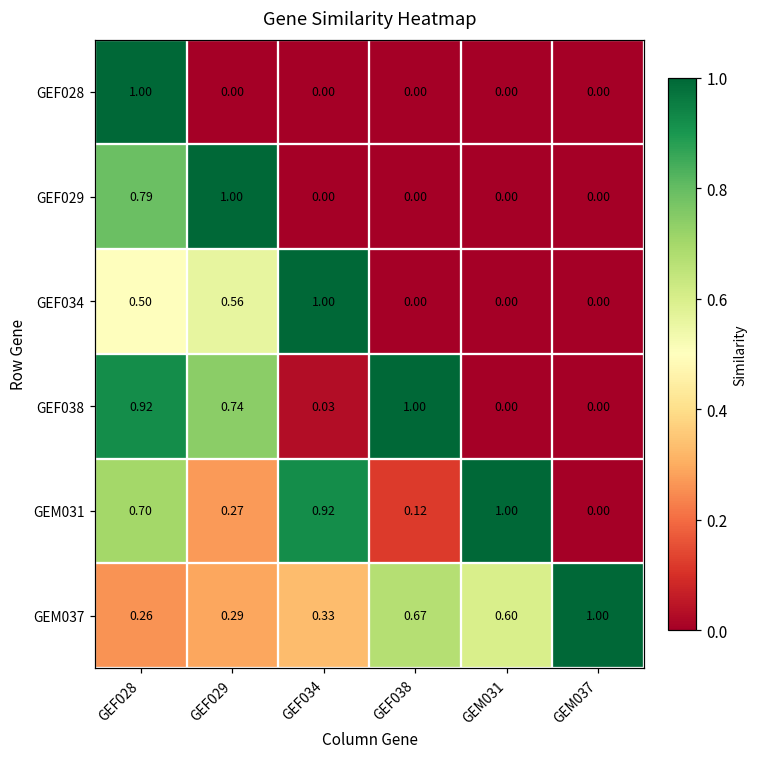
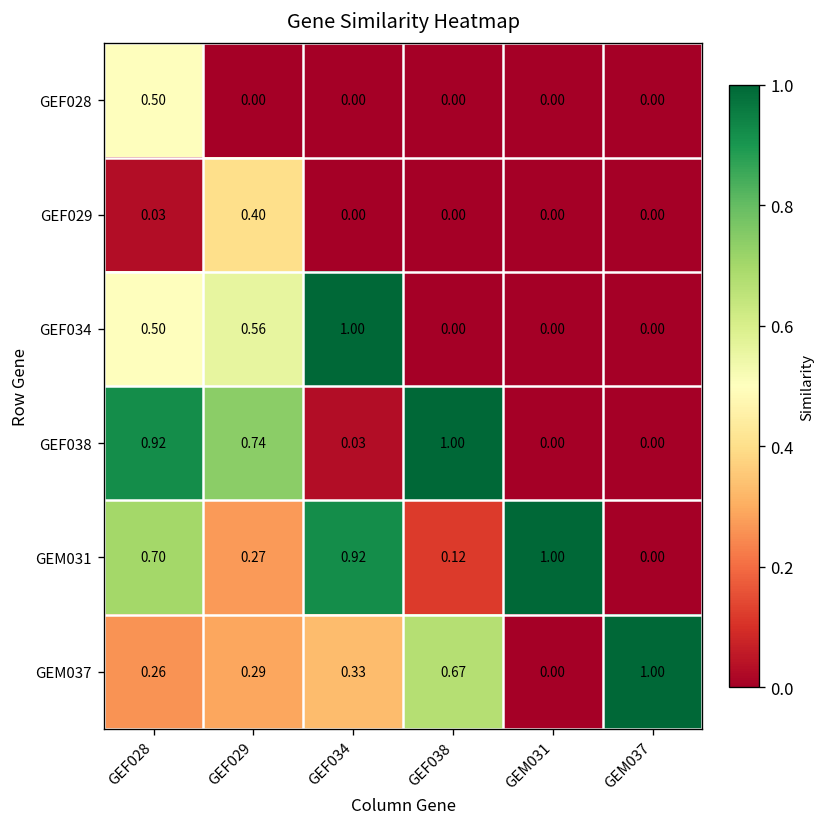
GEF028, GEF028: 1.00 -> 0.50
GEF029, GEF028: 0.79 -> 0.03
GEF029, GEF029: 1.00 -> 0.40
GEM037, GEM031: 0.60 -> 0.00
